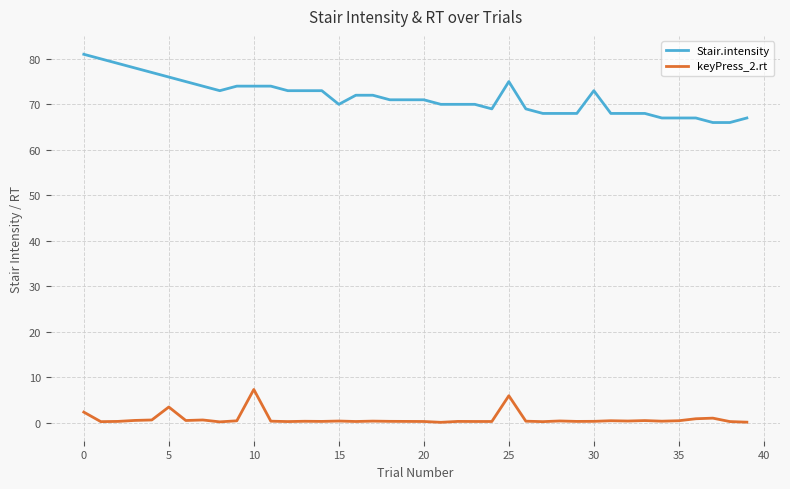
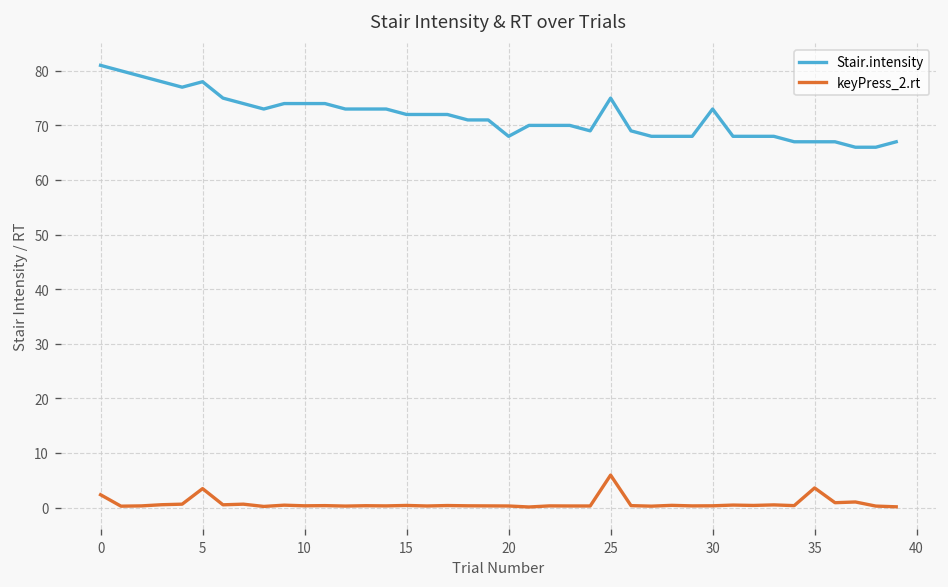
Stair.intensity, 5: 76 -> 78
keyPress_2.rt, 10: 7 -> 0
Stair.intensity, 15: 70 -> 72
Stair.intensity, 20: 71 -> 68
keyPress_2.rt, 35: 0 -> 4
